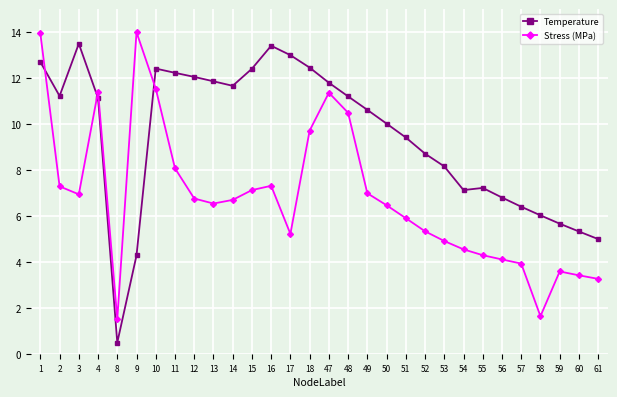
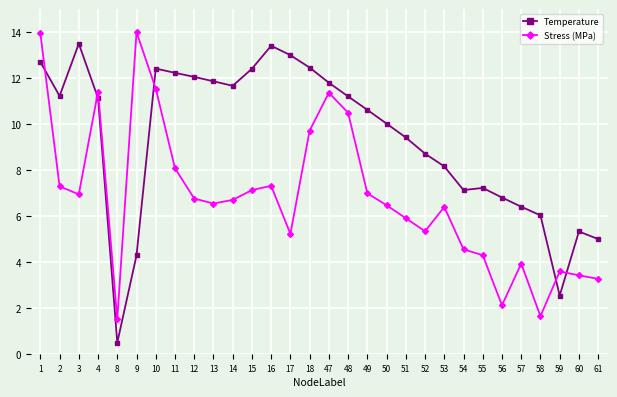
Stress (MPa), 53: 4.9 -> 6.4
Stress (MPa), 56: 4.1 -> 2.1
Temperature, 59: 5.7 -> 2.5
